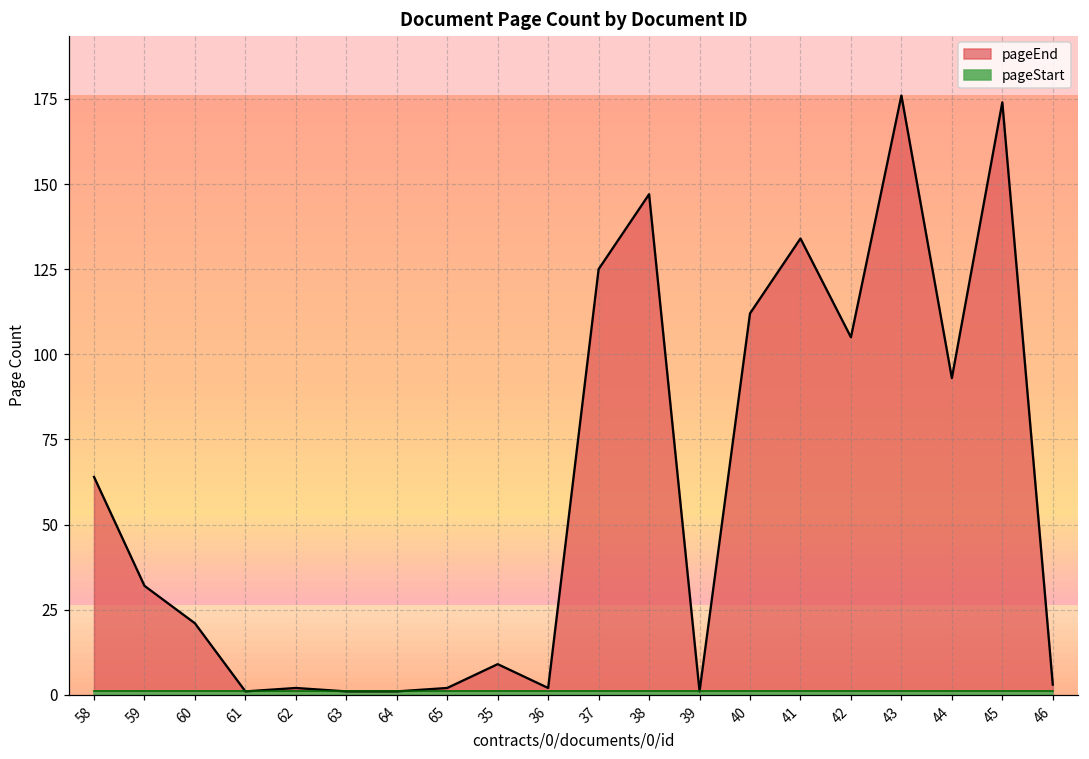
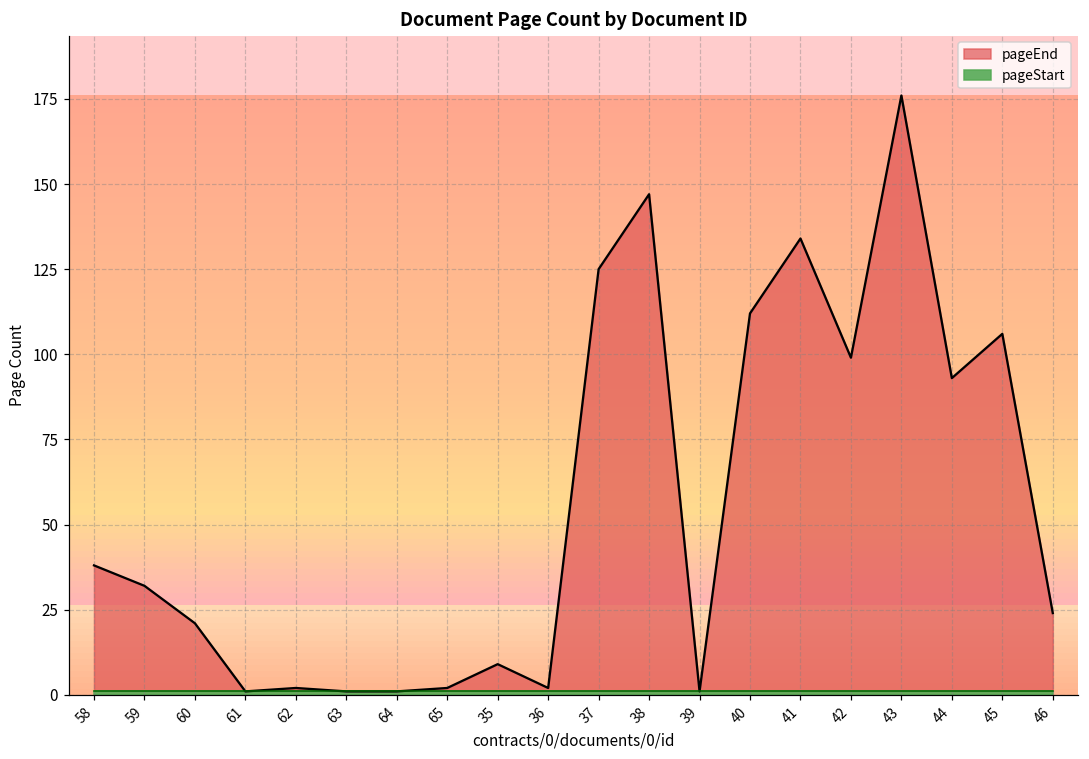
pageEnd, 58: 64 -> 38
pageEnd, 42: 105 -> 99
pageEnd, 45: 174 -> 106
pageEnd, 46: 3 -> 24
